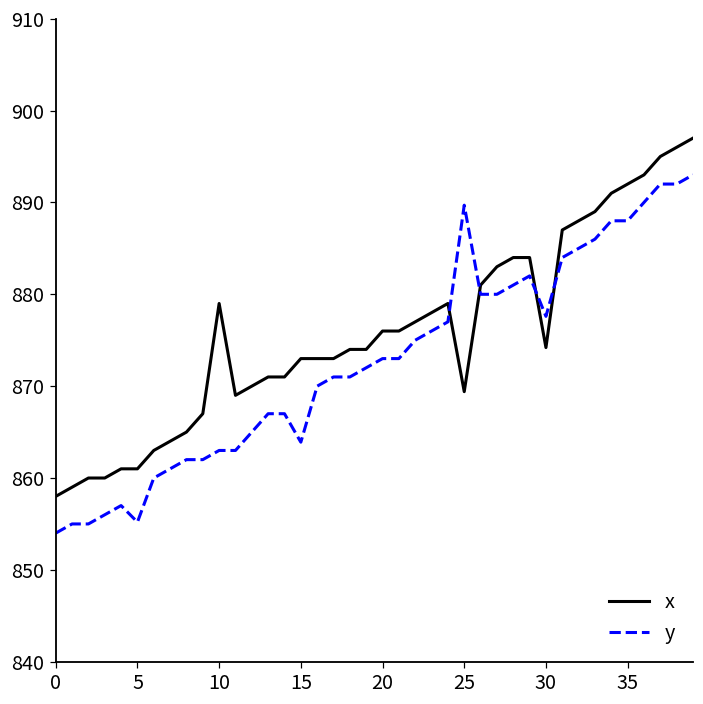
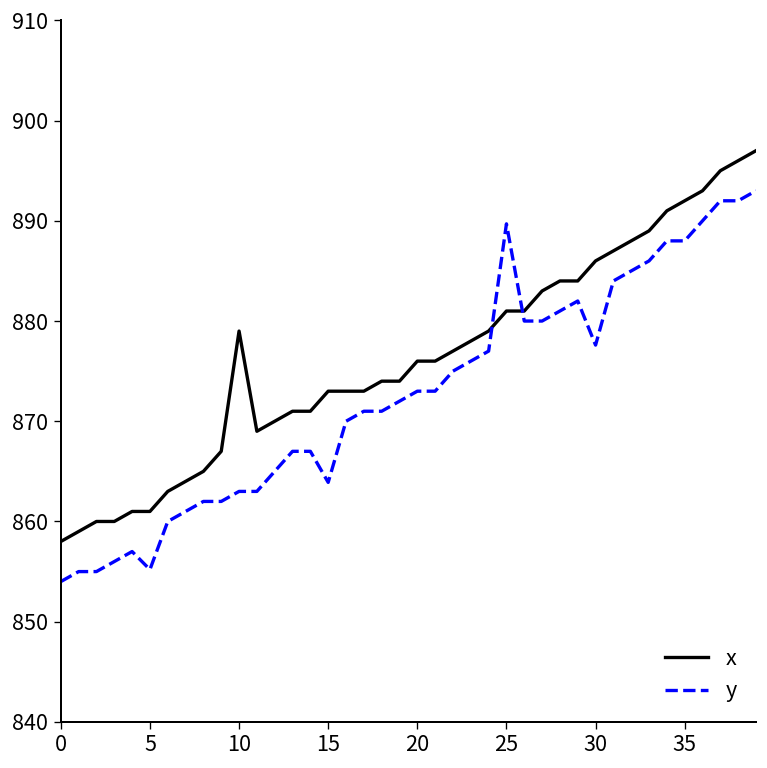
x, 25: 869 -> 881
x, 30: 874 -> 886
